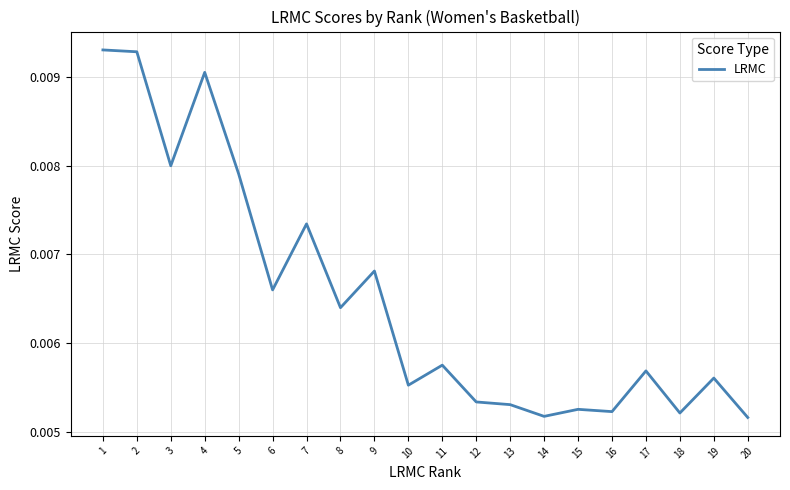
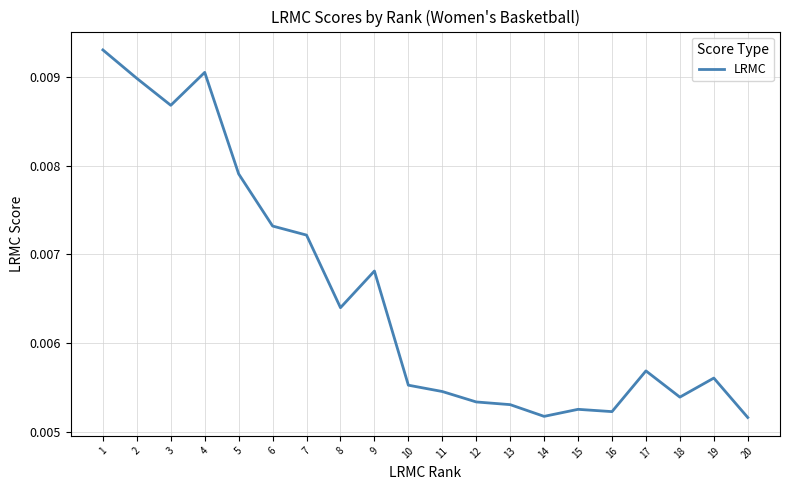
2: 0.0093 -> 0.0090
3: 0.0080 -> 0.0087
6: 0.0066 -> 0.0073
7: 0.0073 -> 0.0072
11: 0.0058 -> 0.0055
18: 0.0052 -> 0.0054
